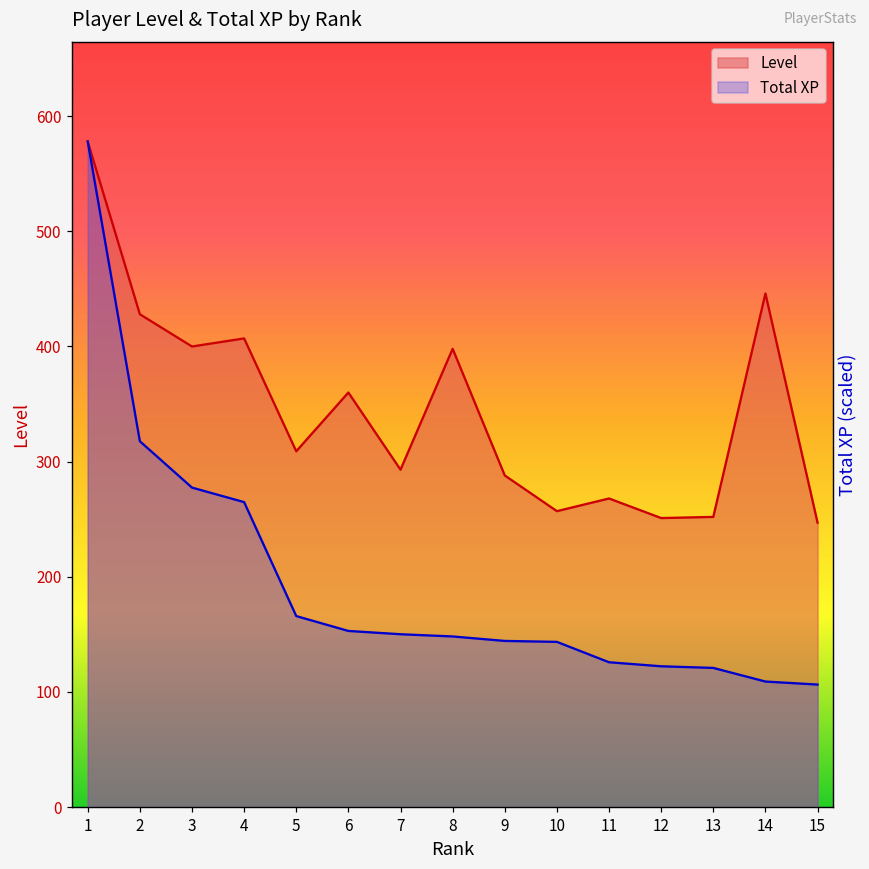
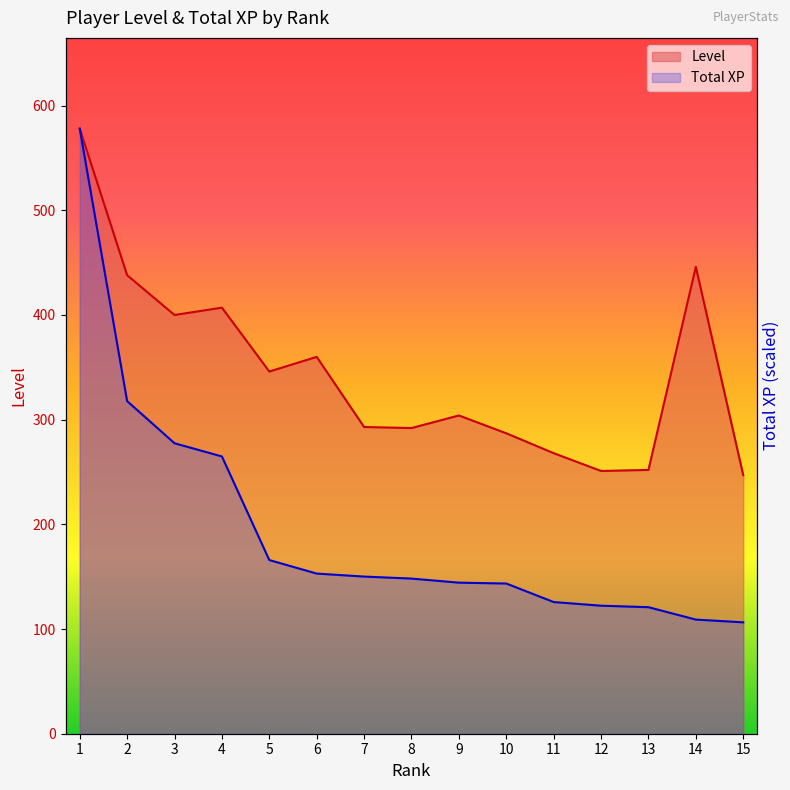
Level, 2: 428 -> 438
Level, 5: 309 -> 346
Level, 8: 398 -> 292
Level, 9: 288 -> 304
Level, 10: 257 -> 287
